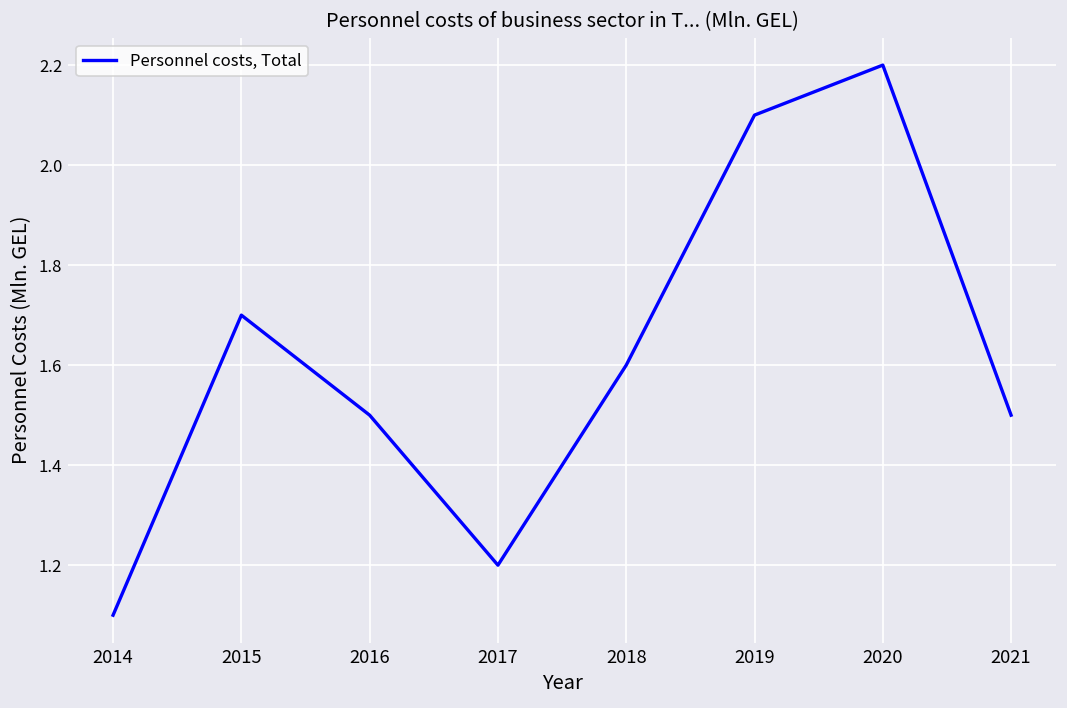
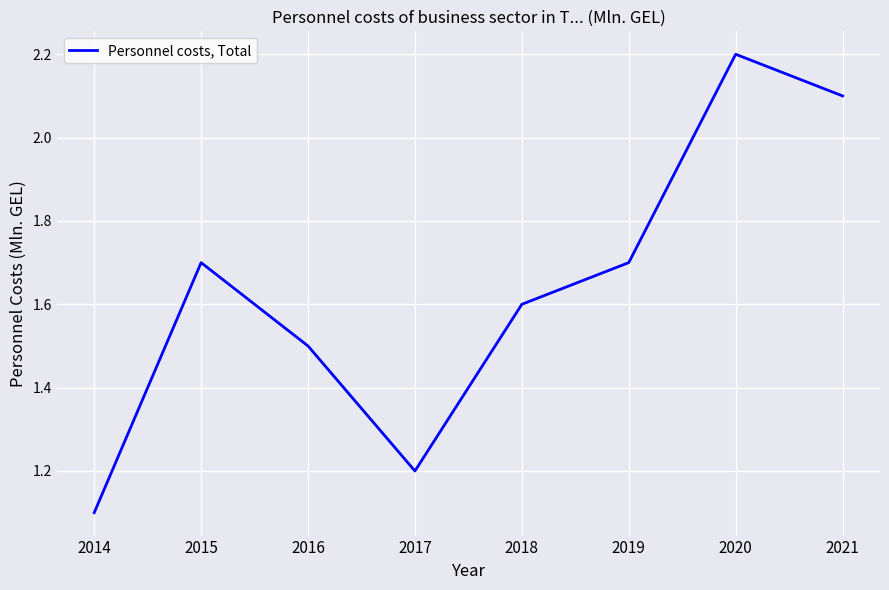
2019: 2.1 -> 1.7
2021: 1.5 -> 2.1
